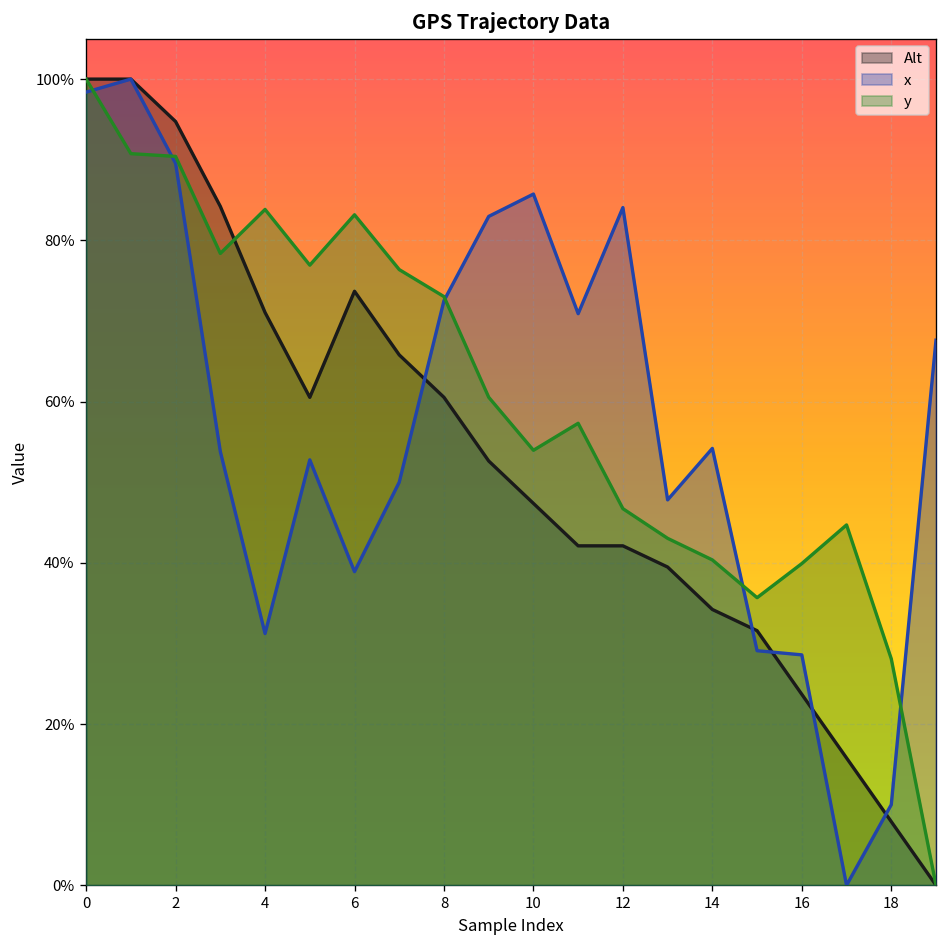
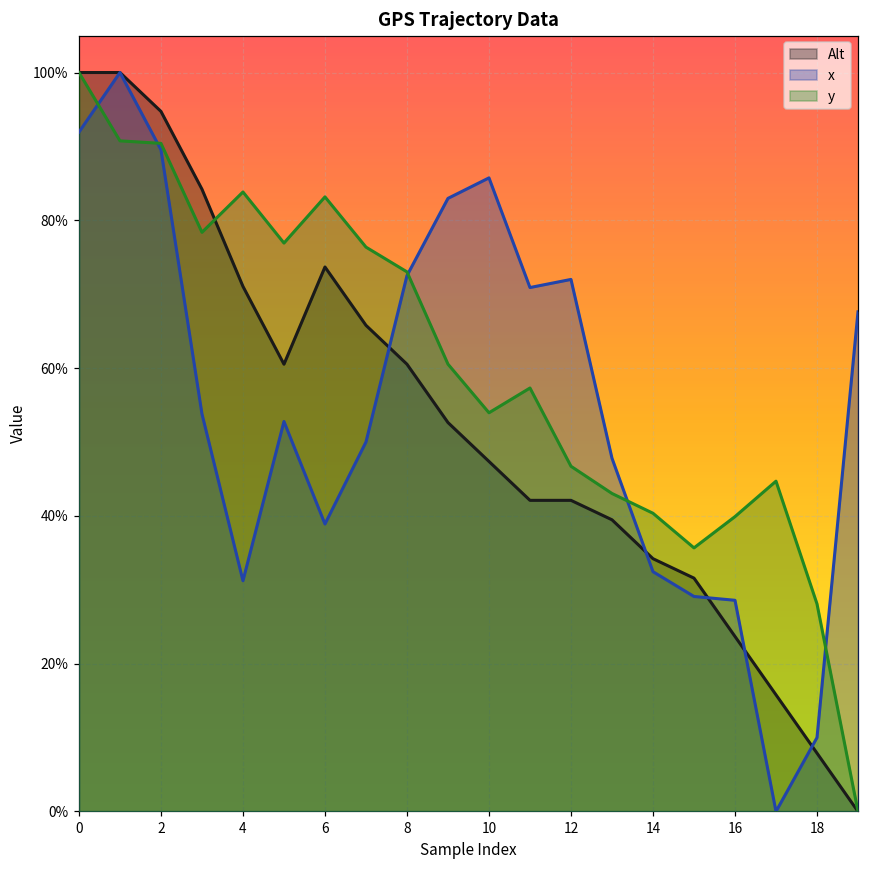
x, 0: 98% -> 92%
x, 12: 84% -> 72%
x, 14: 54% -> 32%
